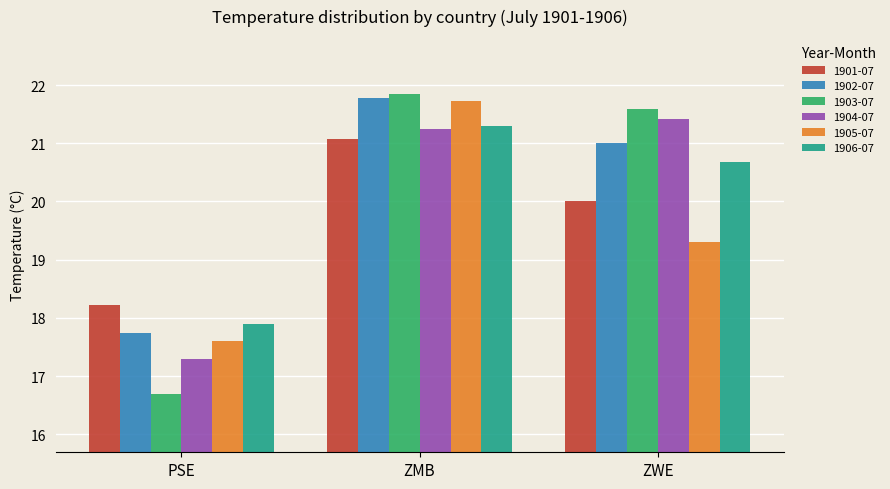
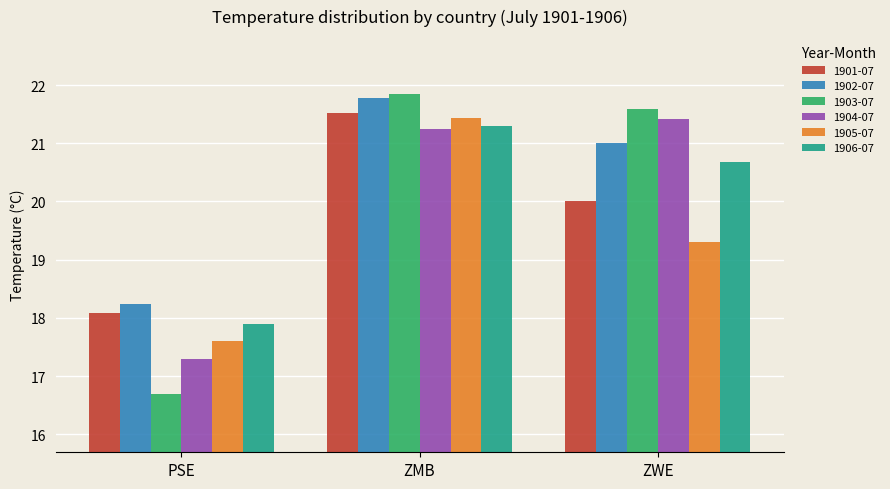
1901-07, PSE: 18.2 -> 18.1
1902-07, PSE: 17.7 -> 18.2
1901-07, ZMB: 21.1 -> 21.5
1905-07, ZMB: 21.7 -> 21.4
